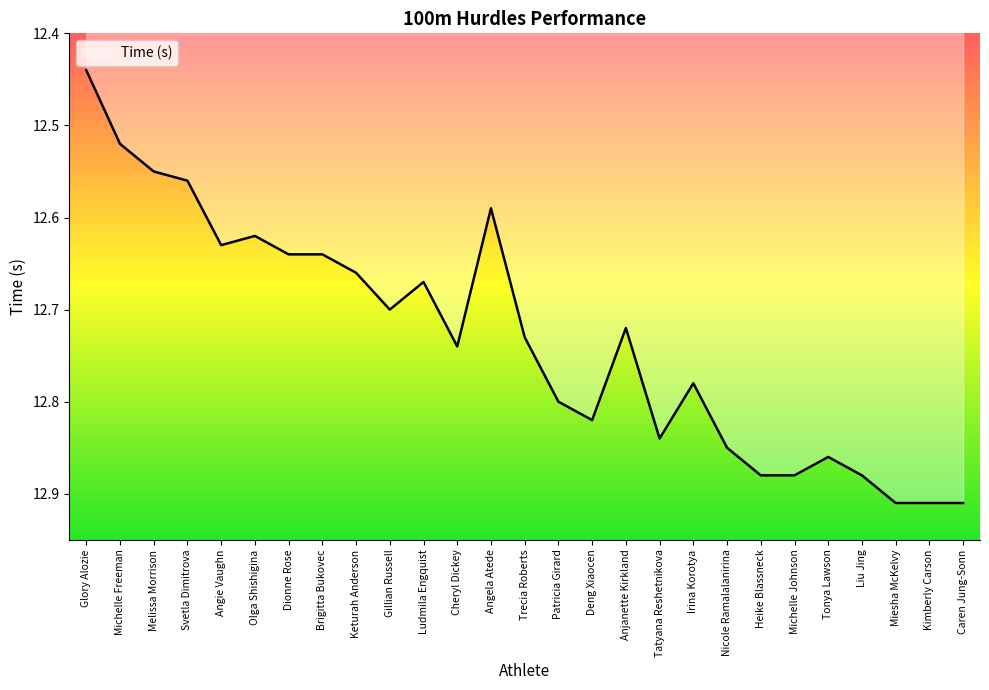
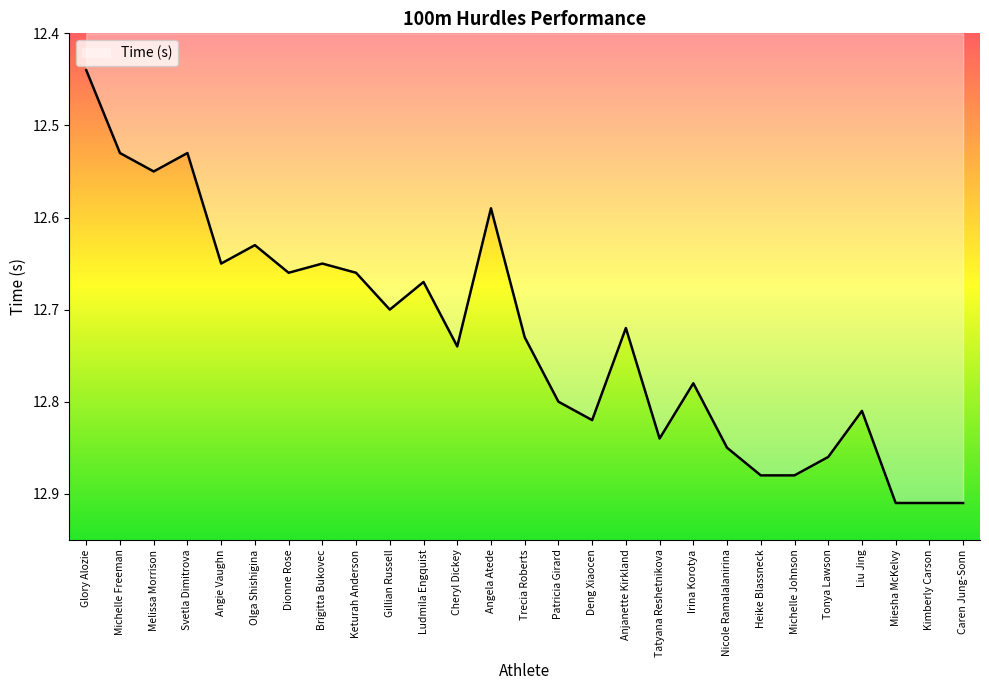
Michelle Freeman: 12.52 -> 12.53
Svetla Dimitrova: 12.56 -> 12.53
Angie Vaughn: 12.63 -> 12.65
Olga Shishigina: 12.62 -> 12.63
Dionne Rose: 12.64 -> 12.66
Brigitta Bukovec: 12.64 -> 12.65
Liu Jing: 12.88 -> 12.81
